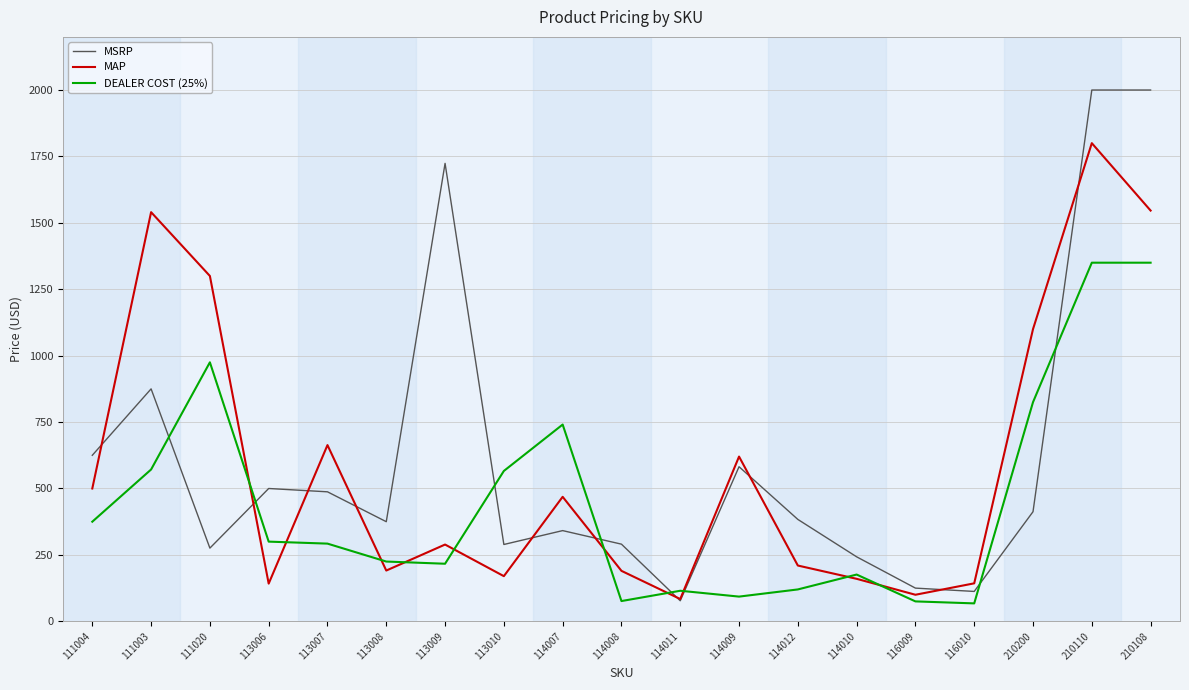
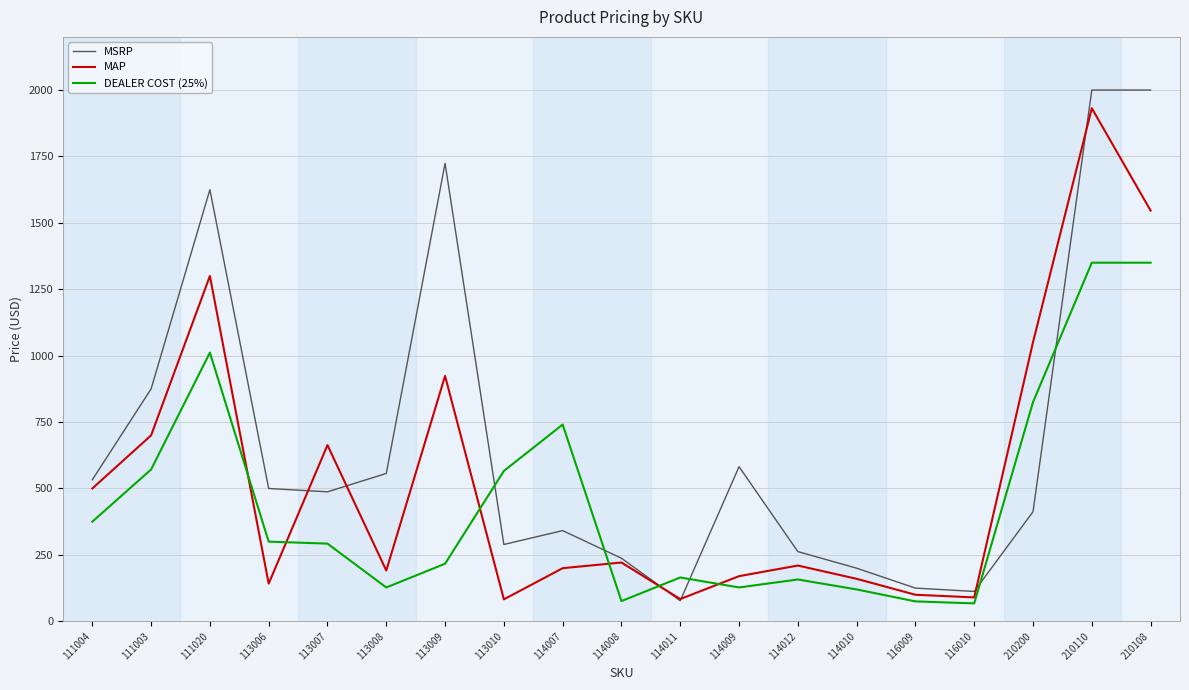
MSRP, 111004: 620 -> 530
MAP, 111003: 1540 -> 700
MSRP, 111020: 280 -> 1620
DEALER COST (25%), 111020: 970 -> 1010
MSRP, 113008: 370 -> 560
DEALER COST (25%), 113008: 220 -> 130
MAP, 113009: 290 -> 920
MAP, 113010: 170 -> 80
MAP, 114007: 470 -> 200
MSRP, 114008: 290 -> 240
MAP, 114008: 190 -> 220
DEALER COST (25%), 114011: 120 -> 160
MAP, 114009: 620 -> 170
DEALER COST (25%), 114009: 90 -> 130
MSRP, 114012: 380 -> 260
DEALER COST (25%), 114012: 120 -> 160
MSRP, 114010: 240 -> 200
DEALER COST (25%), 114010: 180 -> 120
MAP, 116010: 140 -> 90
MAP, 210200: 1100 -> 1050
MAP, 210110: 1800 -> 1930
